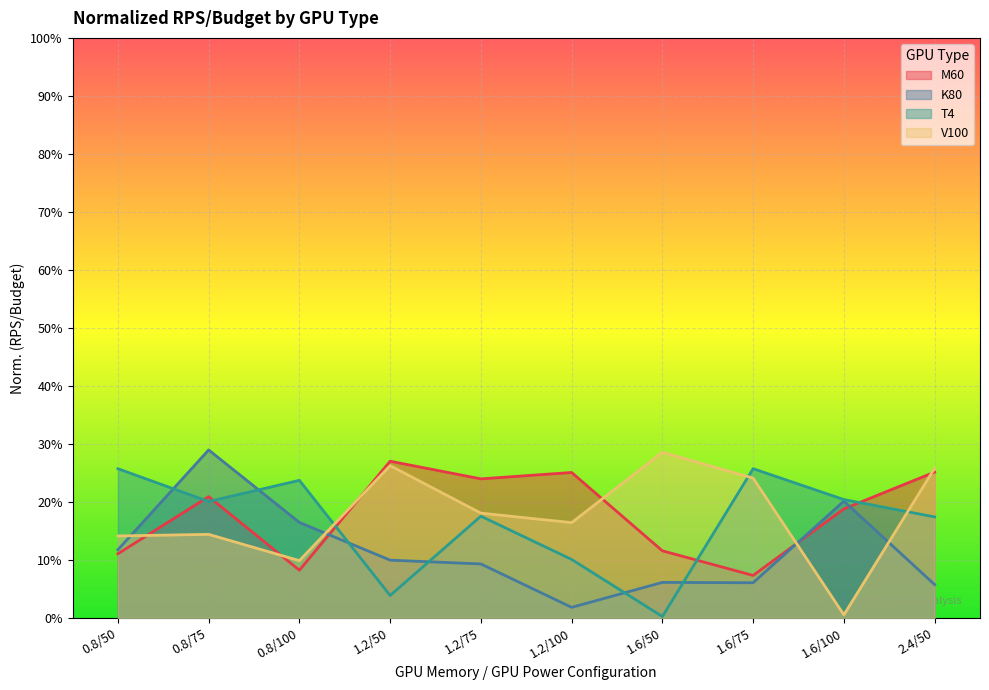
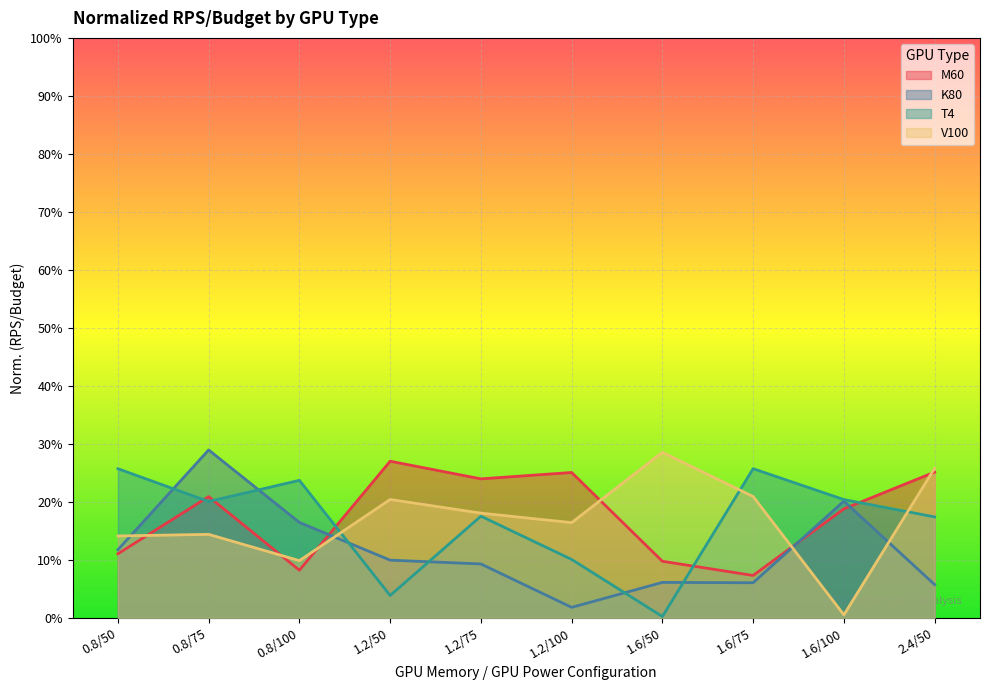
V100, 1.2/50: 26% -> 20%
M60, 1.6/50: 12% -> 10%
V100, 1.6/75: 24% -> 21%
